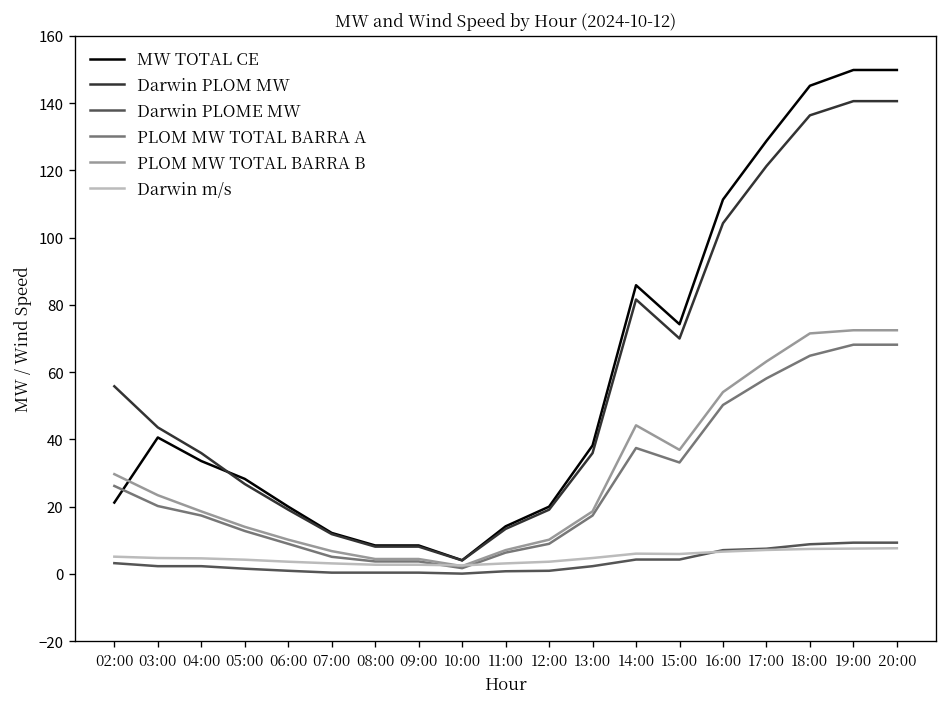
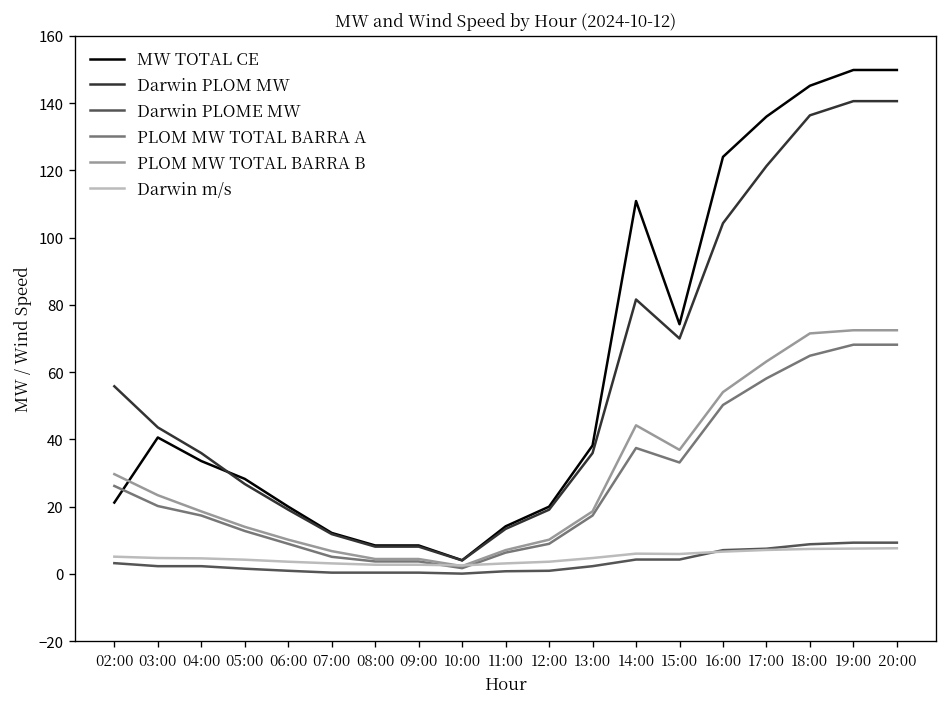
MW TOTAL CE, 14:00: 86 -> 111
MW TOTAL CE, 16:00: 111 -> 124
MW TOTAL CE, 17:00: 129 -> 136
